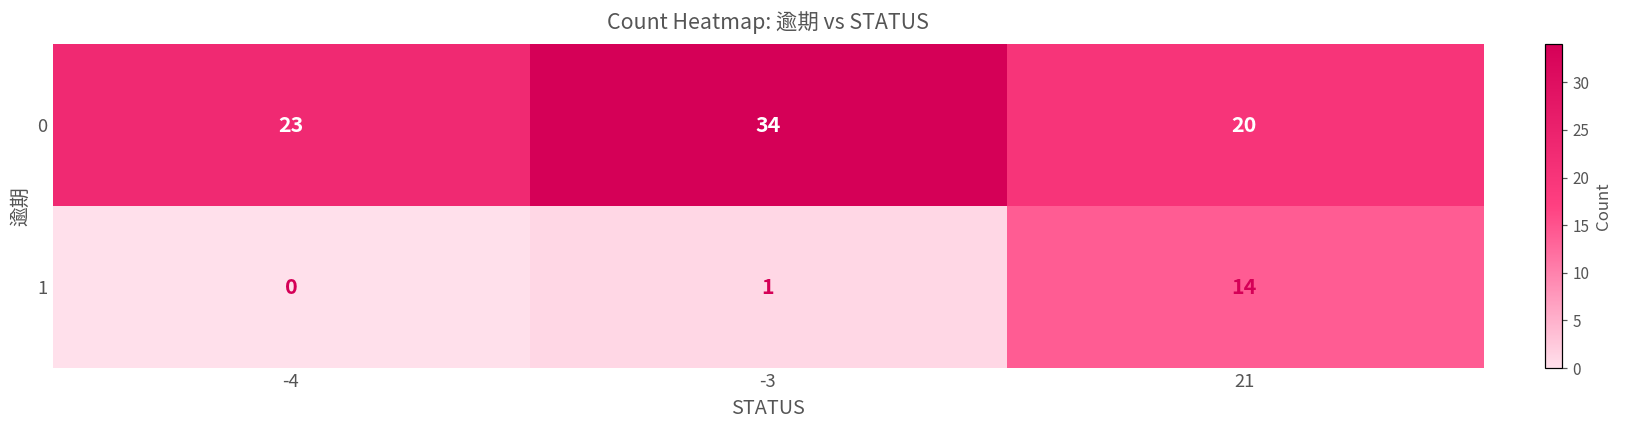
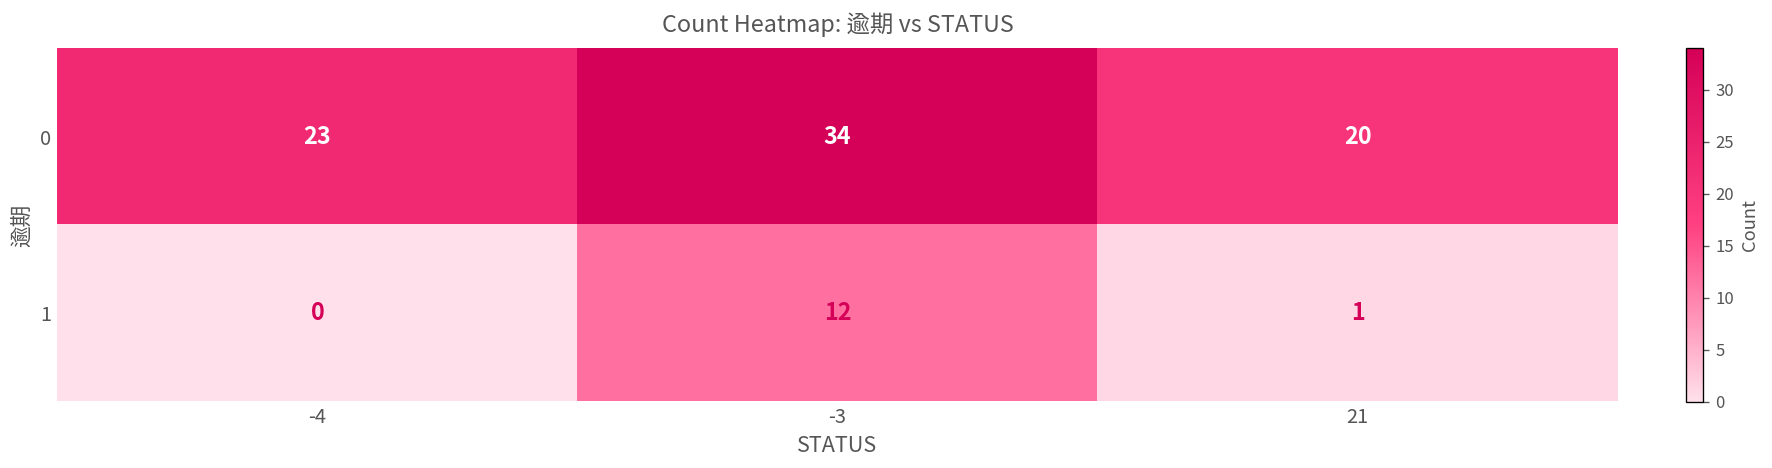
1, -3: 1 -> 12
1, 21: 14 -> 1
